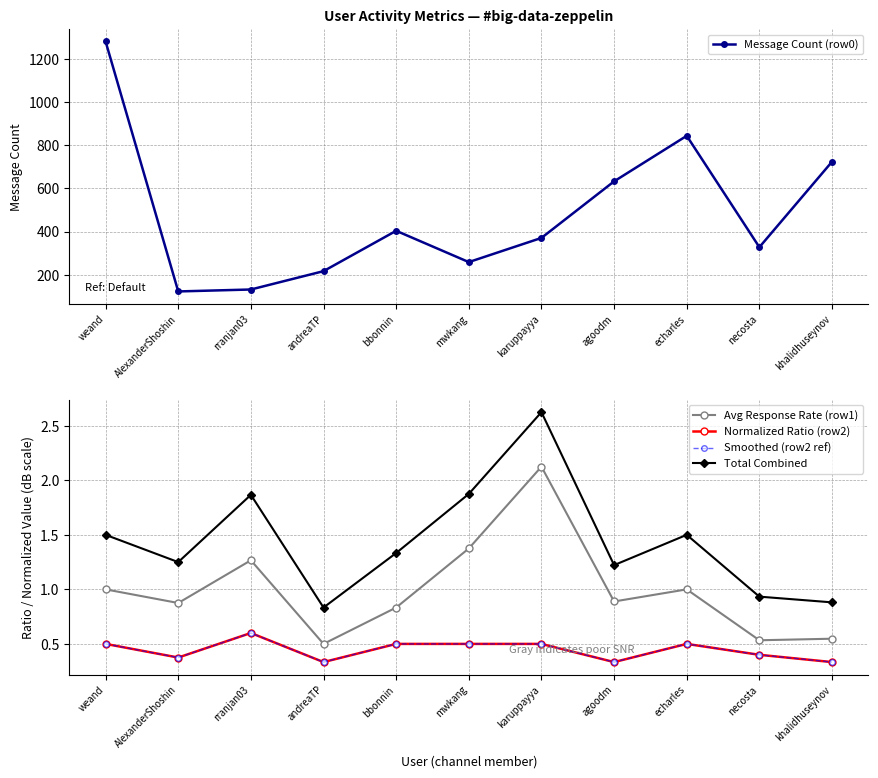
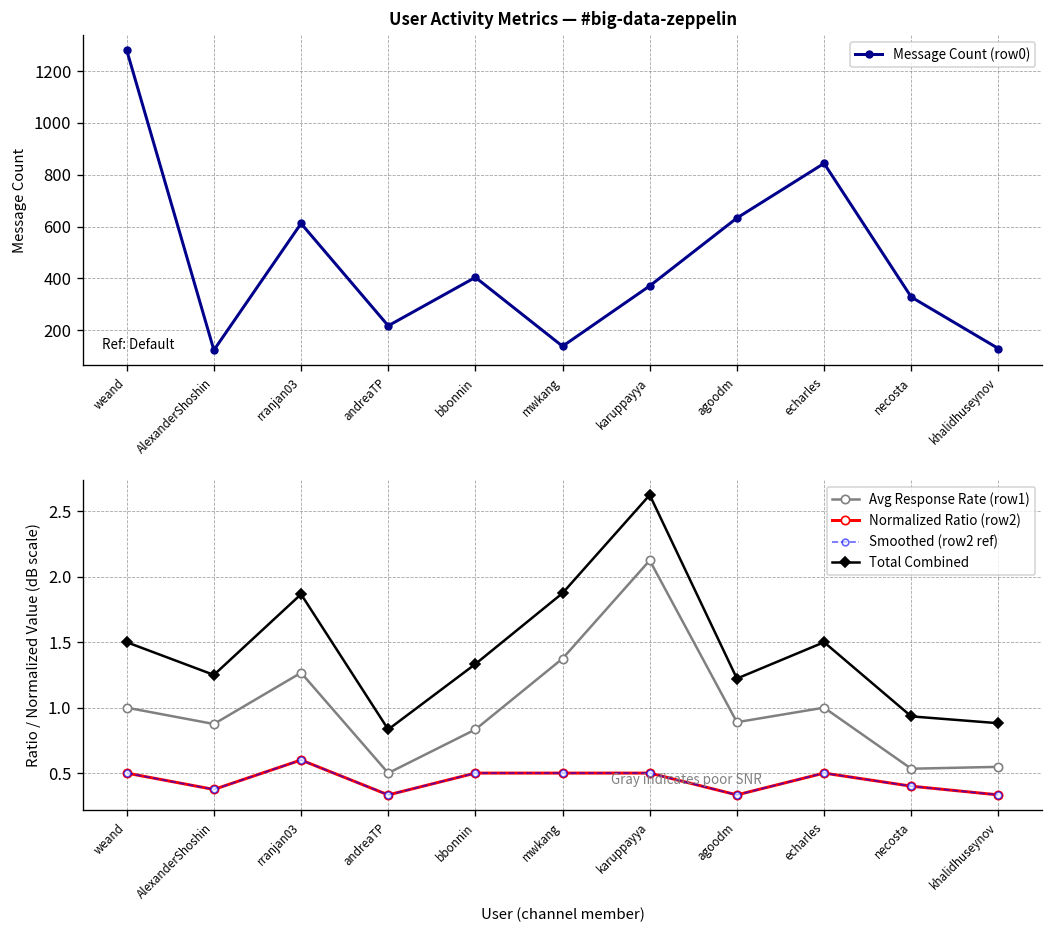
User Activity Metrics — #big-data-zeppelin, rranjan03: 130 -> 610
User Activity Metrics — #big-data-zeppelin, mwkang: 260 -> 140
User Activity Metrics — #big-data-zeppelin, khalidhuseynov: 720 -> 130
